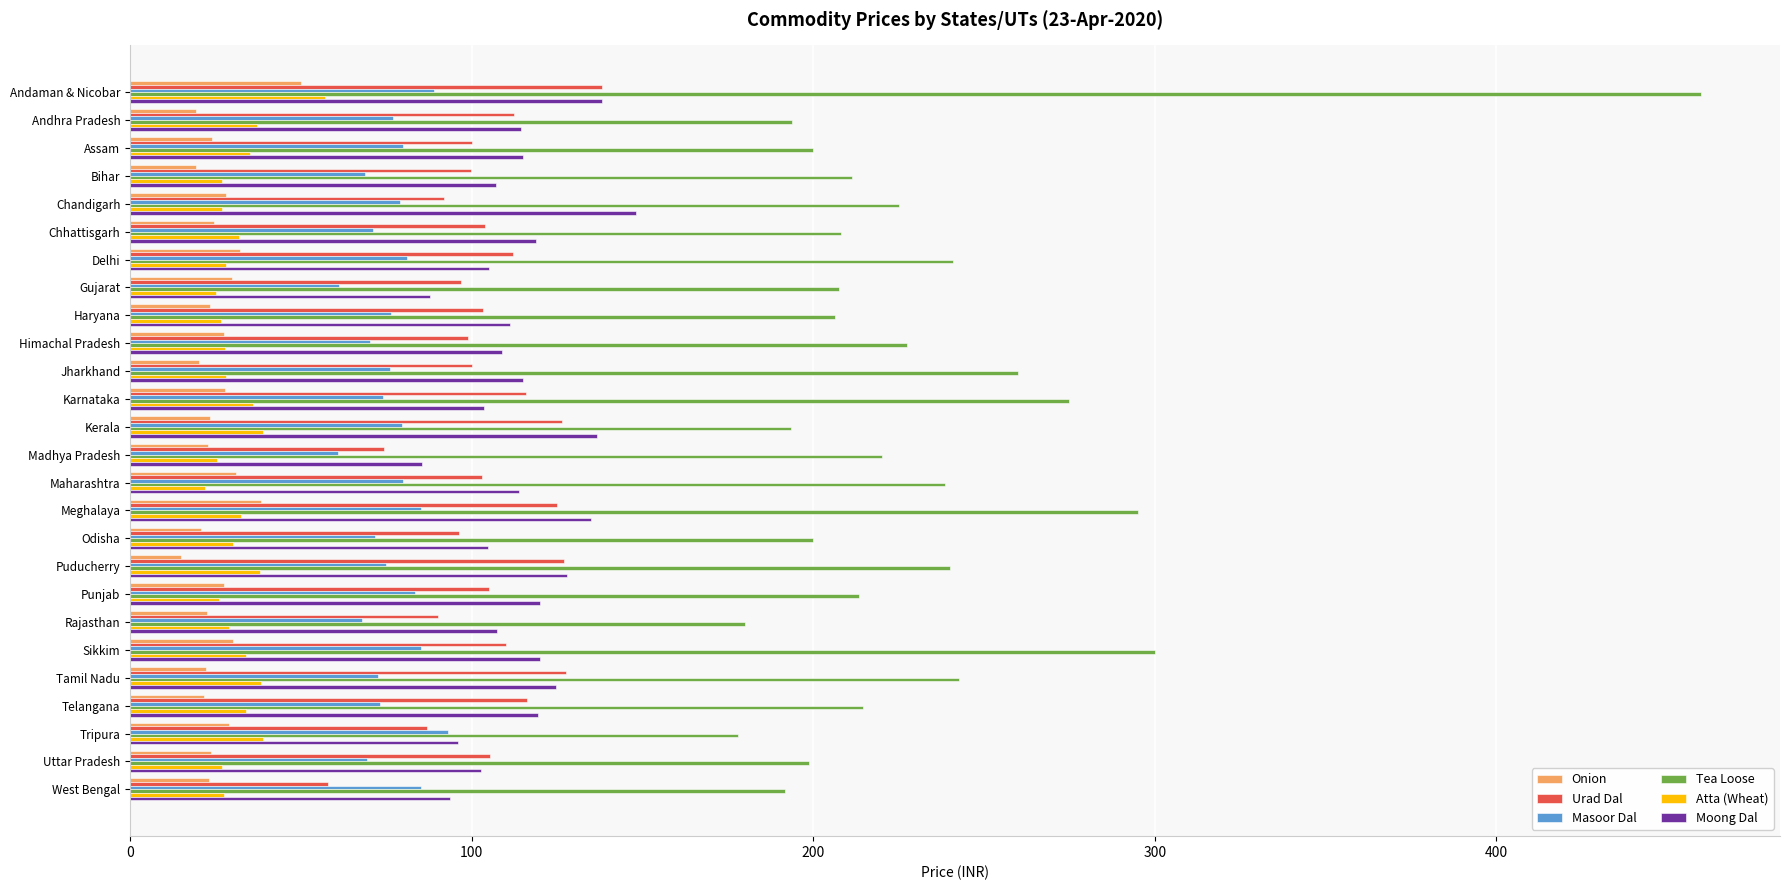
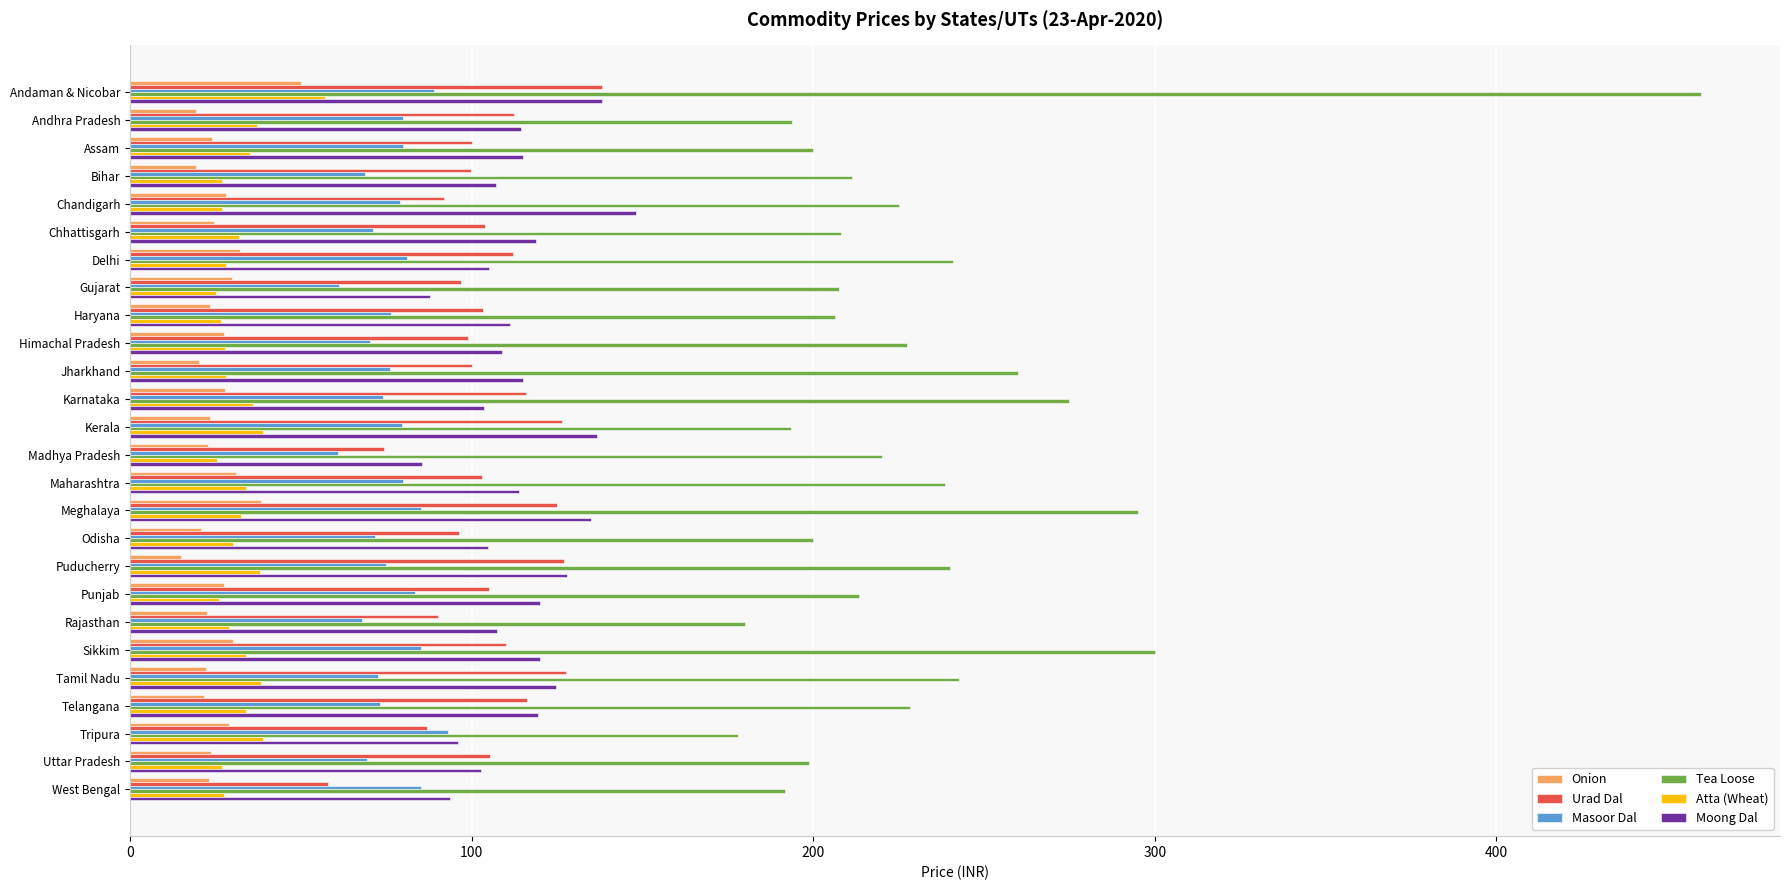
Masoor Dal, Andhra Pradesh: 77 -> 80
Atta (Wheat), Maharashtra: 22 -> 34
Tea Loose, Telangana: 215 -> 228
